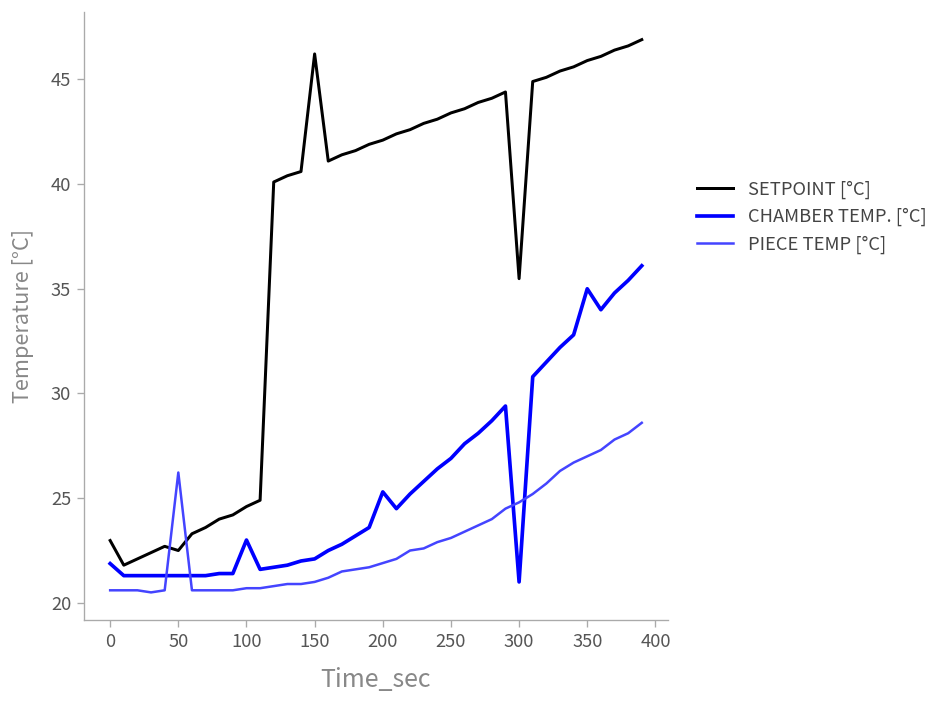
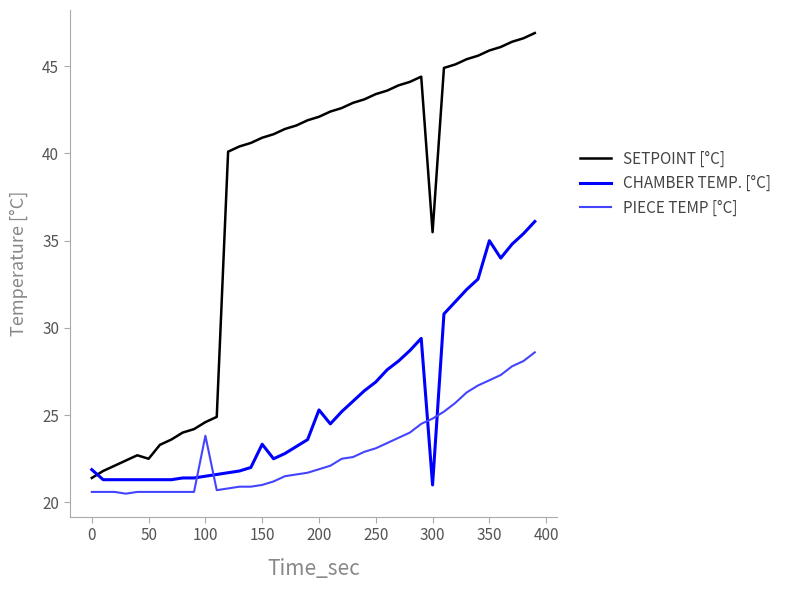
SETPOINT [°C], 0: 23.0 -> 21.4
PIECE TEMP [°C], 50: 26.2 -> 20.6
CHAMBER TEMP. [°C], 100: 23.0 -> 21.5
PIECE TEMP [°C], 100: 20.7 -> 23.8
SETPOINT [°C], 150: 46.2 -> 40.9
CHAMBER TEMP. [°C], 150: 22.1 -> 23.3
